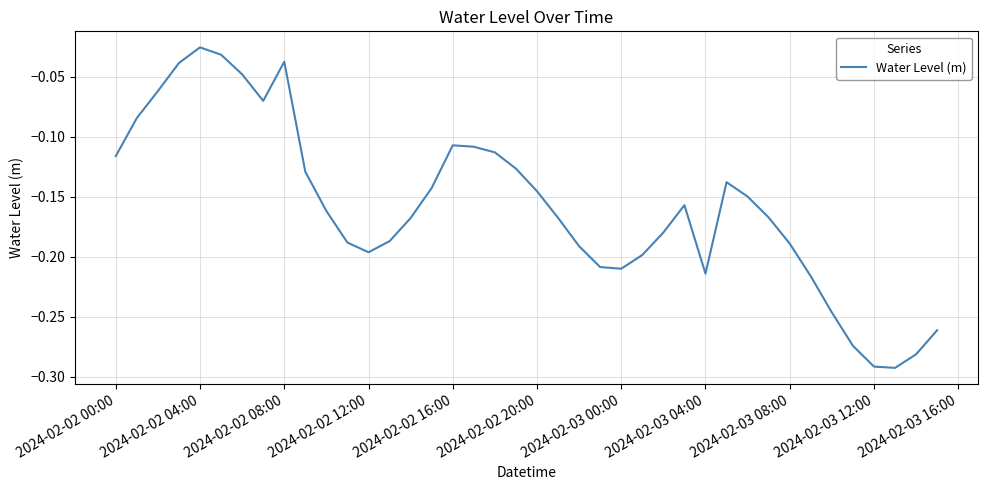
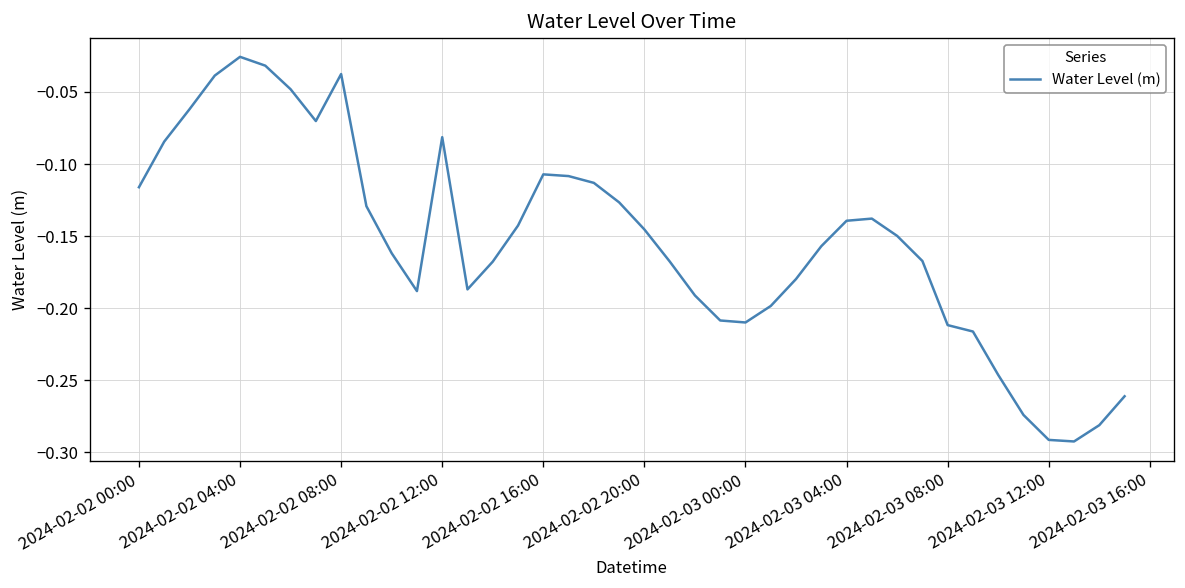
2024-02-02 12:00: -0.196 -> -0.081
2024-02-03 04:00: -0.214 -> -0.139
2024-02-03 08:00: -0.189 -> -0.212
